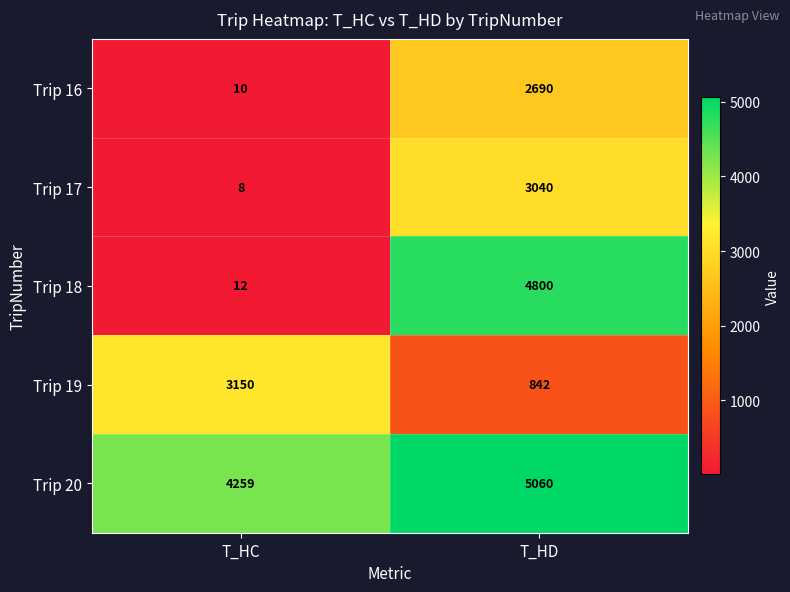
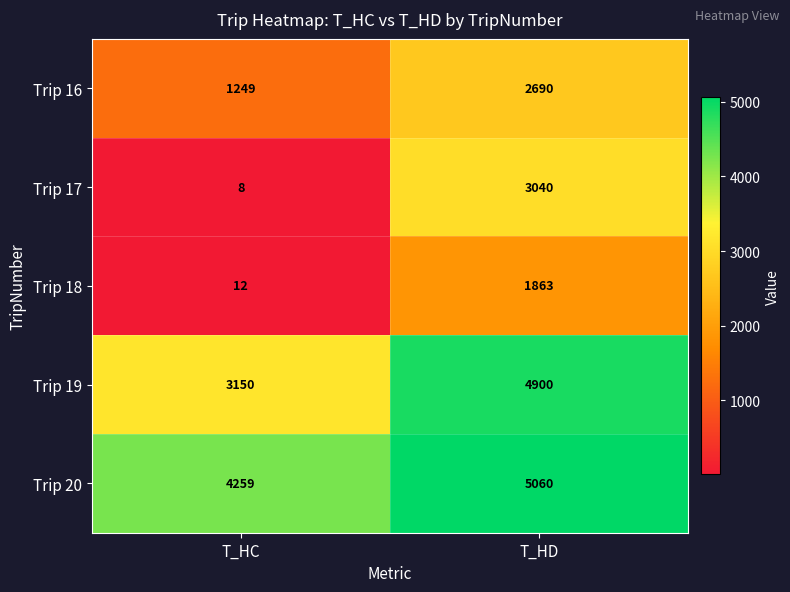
Trip 16, T_HC: 10 -> 1249
Trip 18, T_HD: 4800 -> 1863
Trip 19, T_HD: 842 -> 4900
